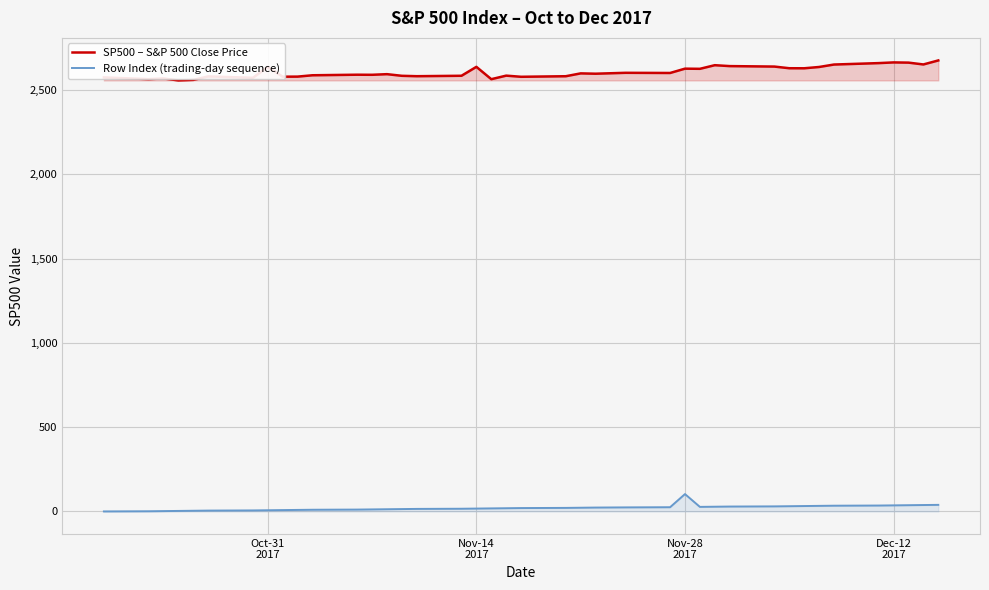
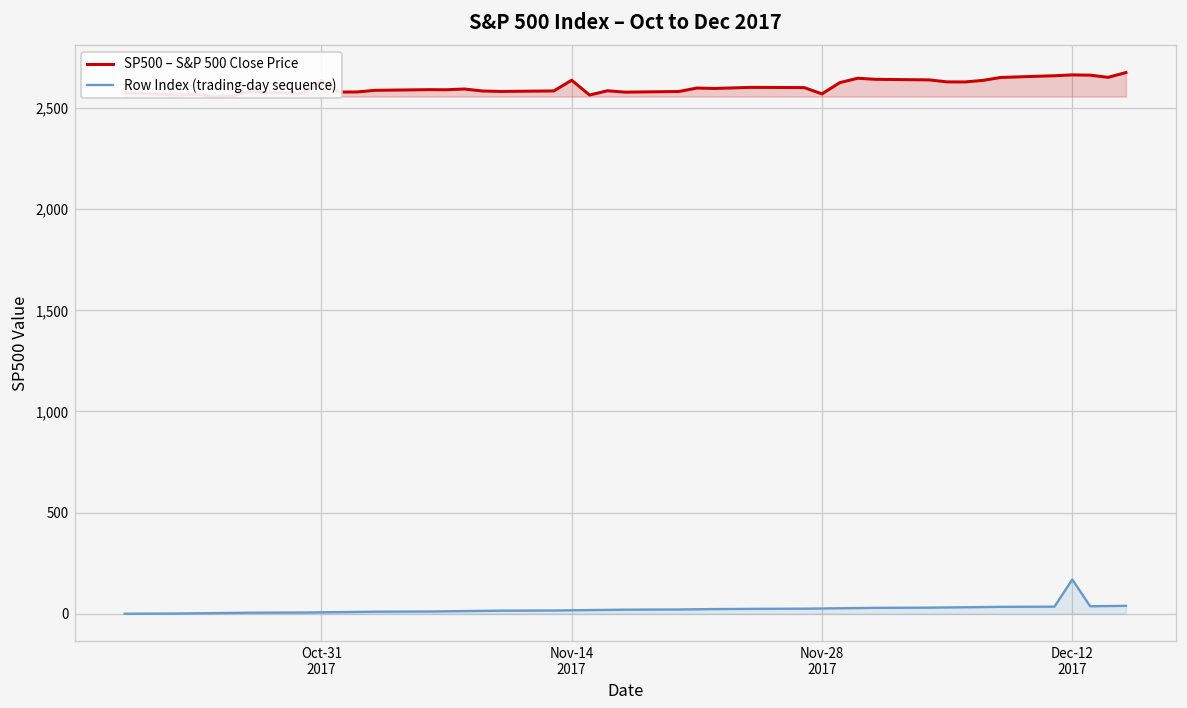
SP500 – S&P 500 Close Price, Nov-28 2017: 2,630 -> 2,570
Row Index (trading-day sequence), Nov-28 2017: 100 -> 30
Row Index (trading-day sequence), Dec-12 2017: 40 -> 170
